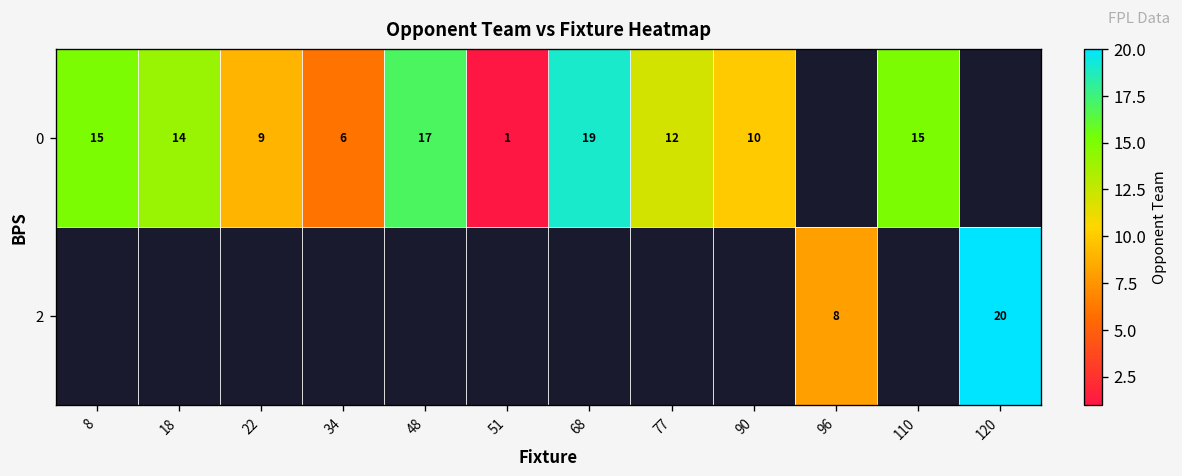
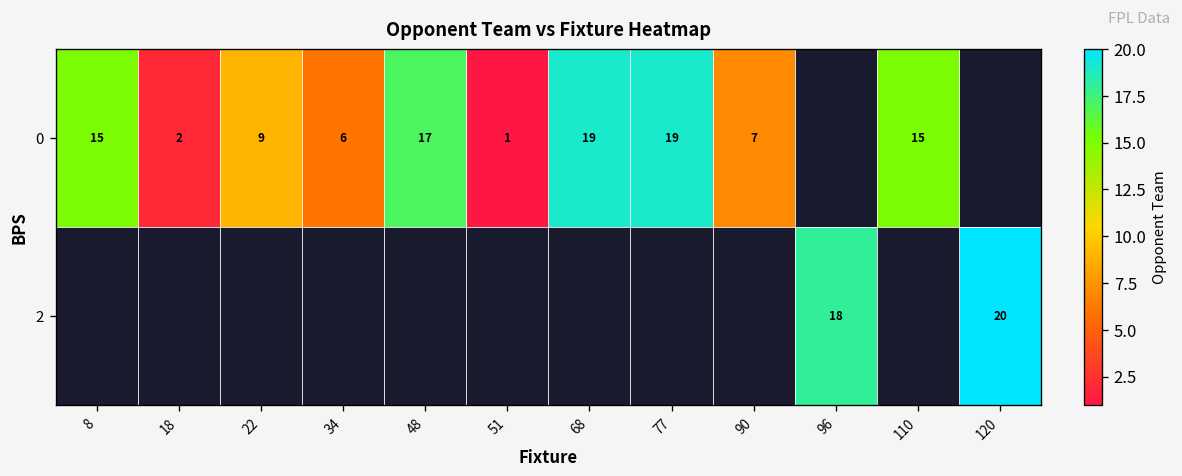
0, 18: 14 -> 2
0, 77: 12 -> 19
0, 90: 10 -> 7
2, 96: 8 -> 18
